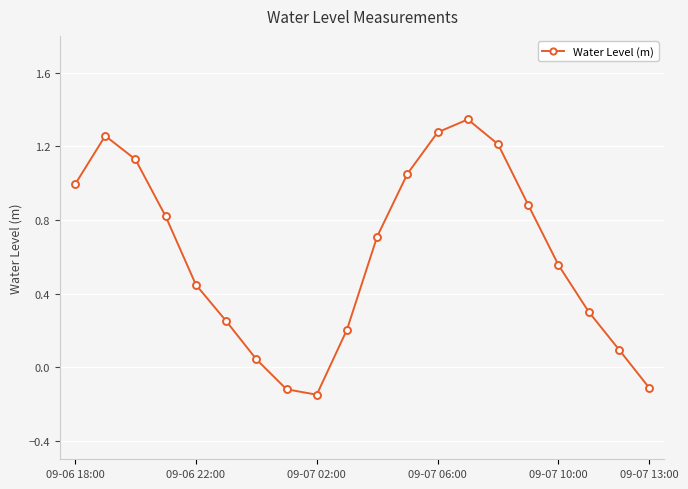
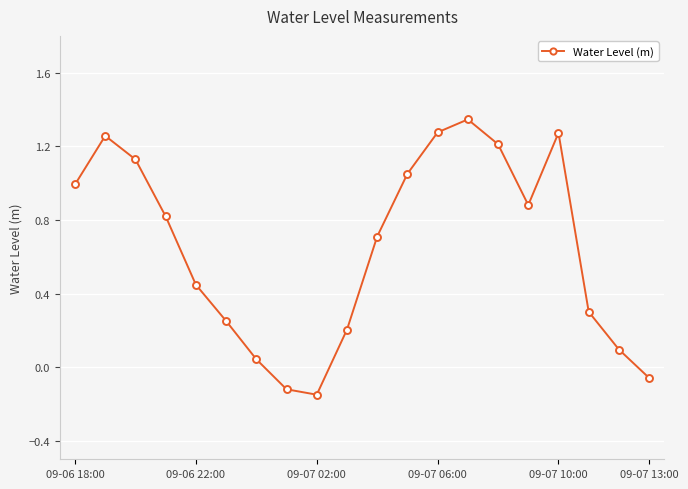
09-07 10:00: 0.55 -> 1.27
09-07 13:00: -0.11 -> -0.06
